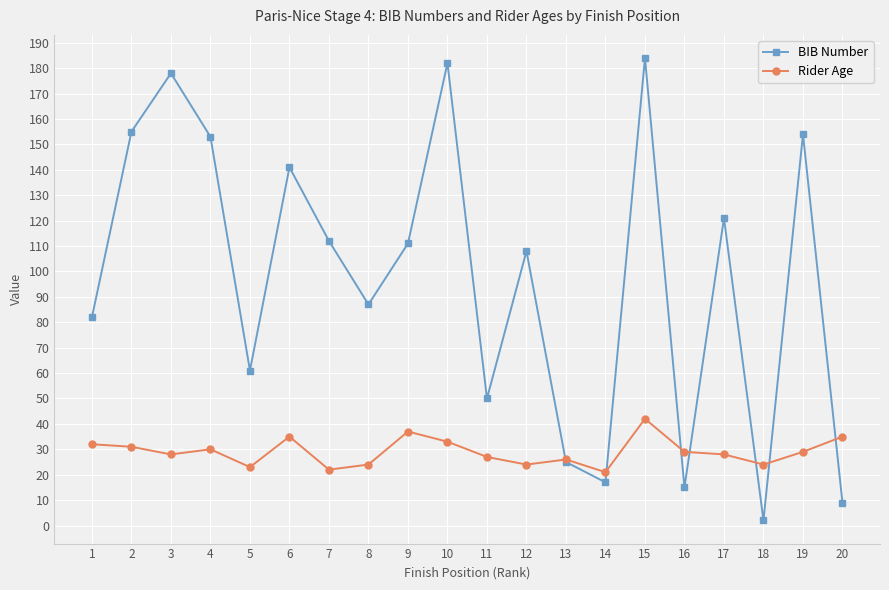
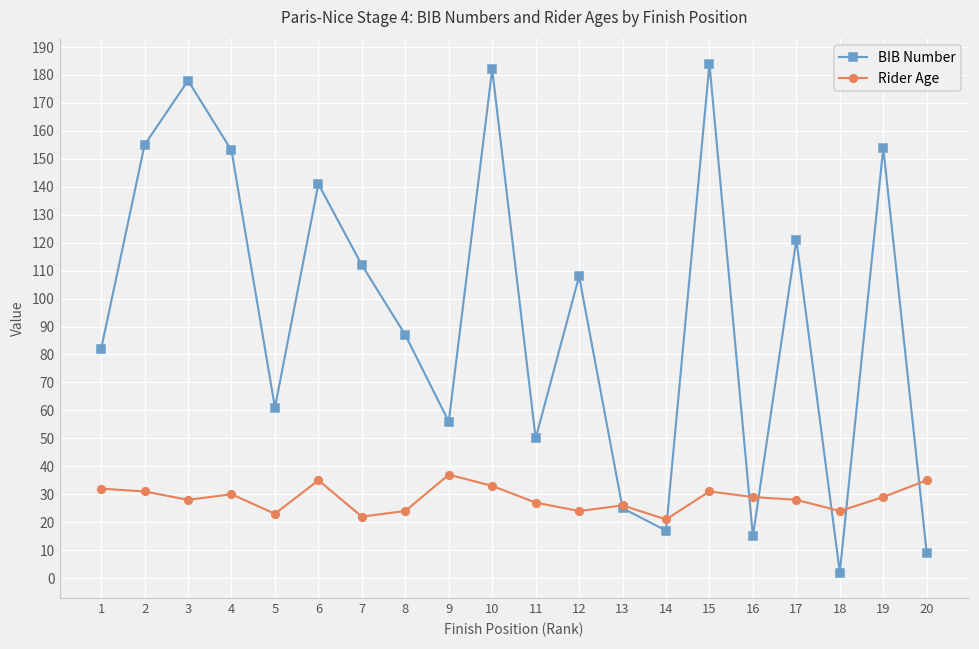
BIB Number, 9: 111 -> 56
Rider Age, 15: 42 -> 31
